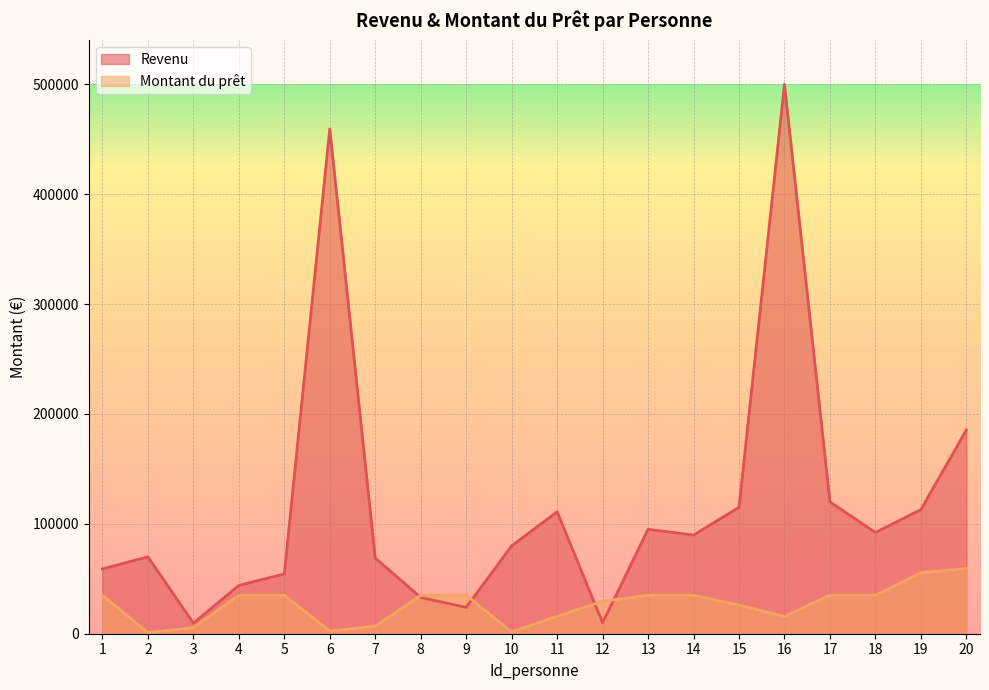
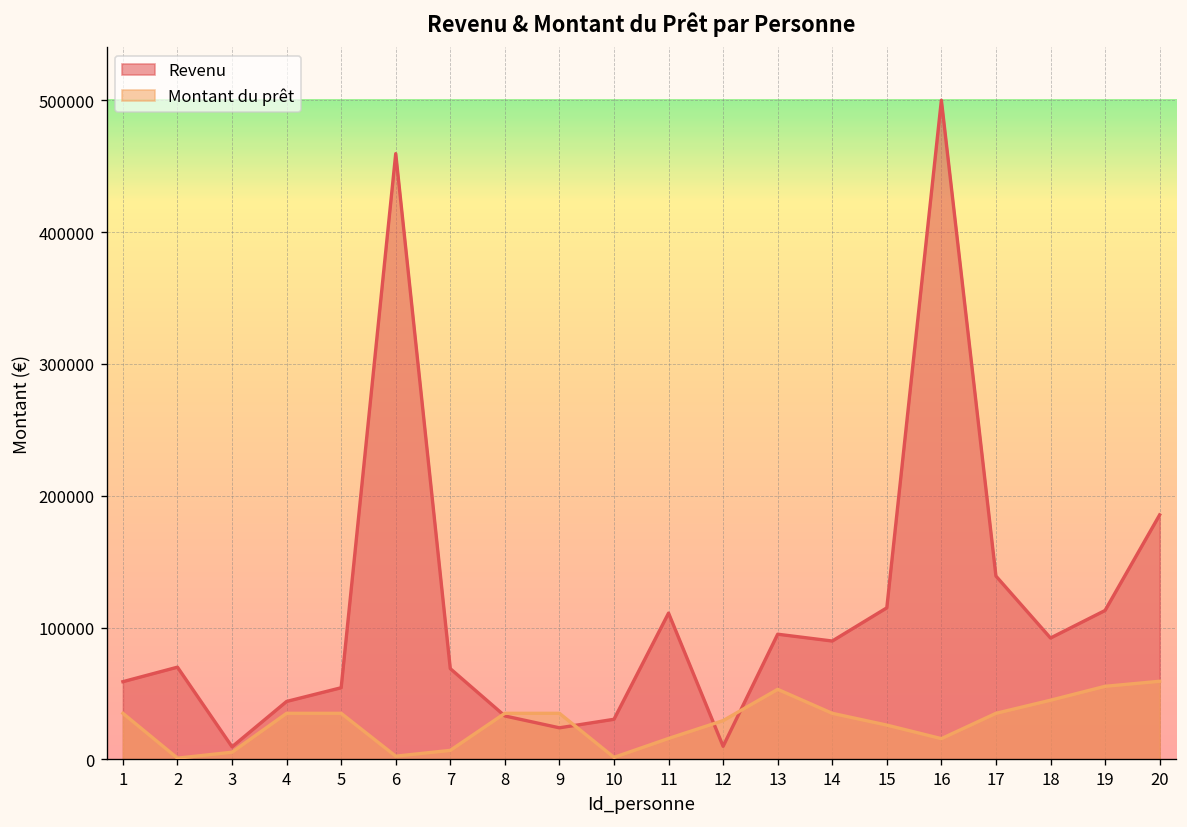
Revenu, 10: 80000 -> 30000
Montant du prêt, 13: 35000 -> 53000
Revenu, 17: 120000 -> 139000
Montant du prêt, 18: 35000 -> 45000
